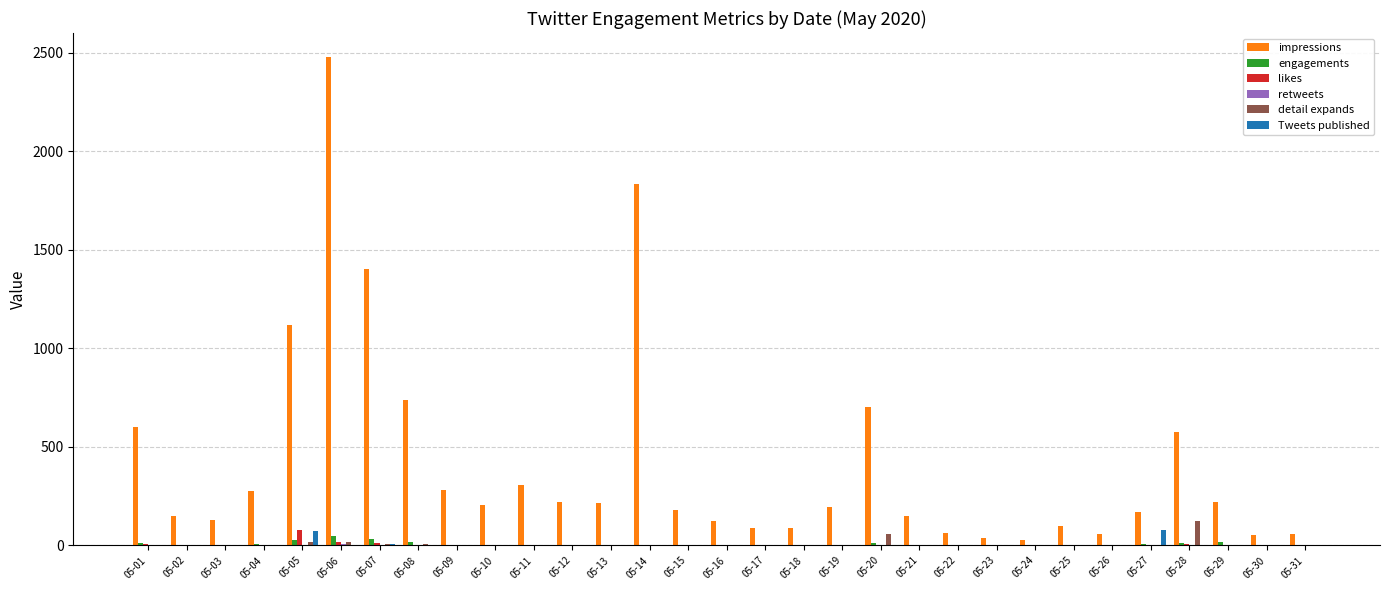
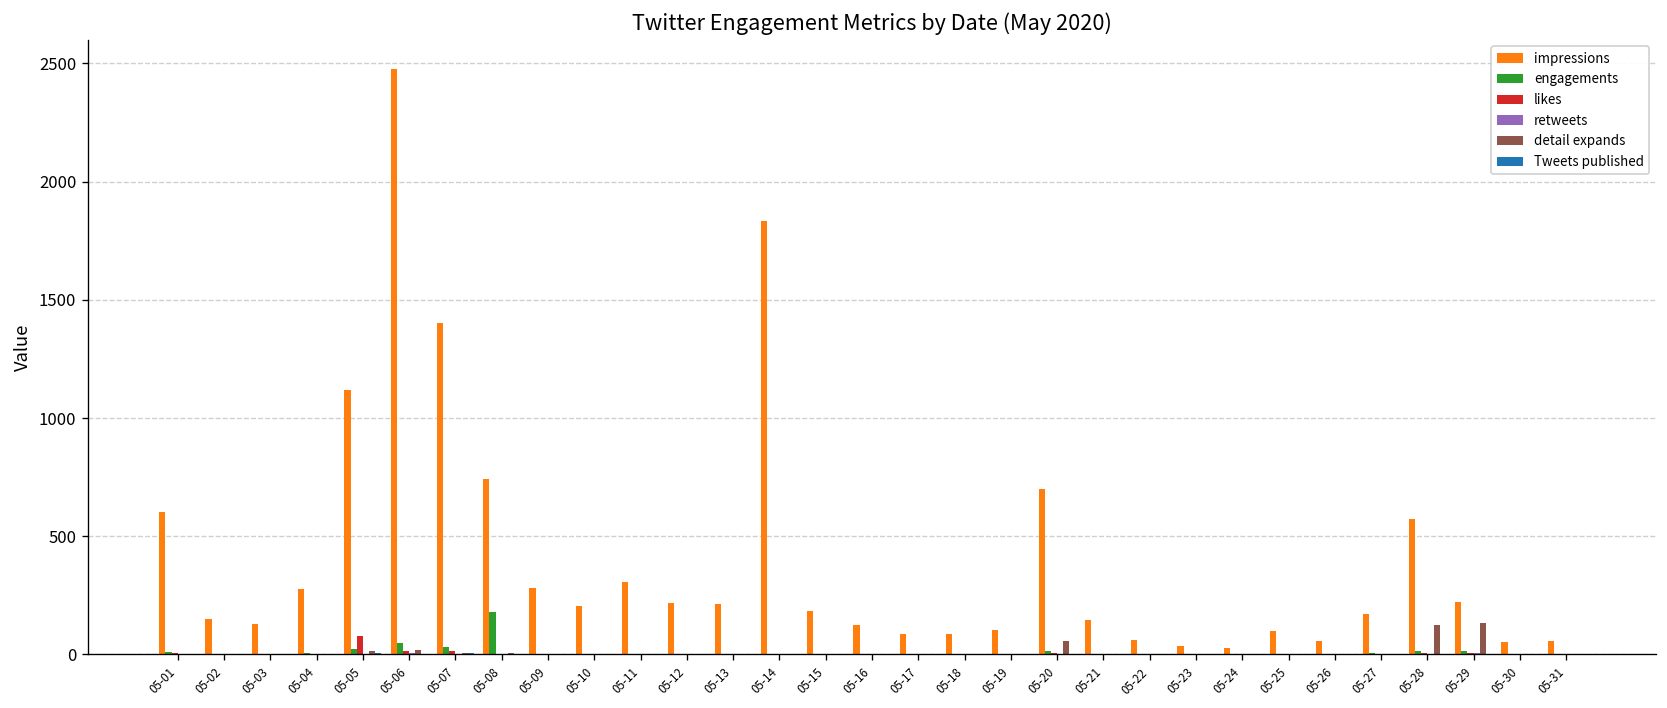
Tweets published, 05-05: 70 -> 0
engagements, 05-08: 20 -> 180
impressions, 05-19: 200 -> 100
Tweets published, 05-27: 80 -> 0
detail expands, 05-29: 0 -> 130
